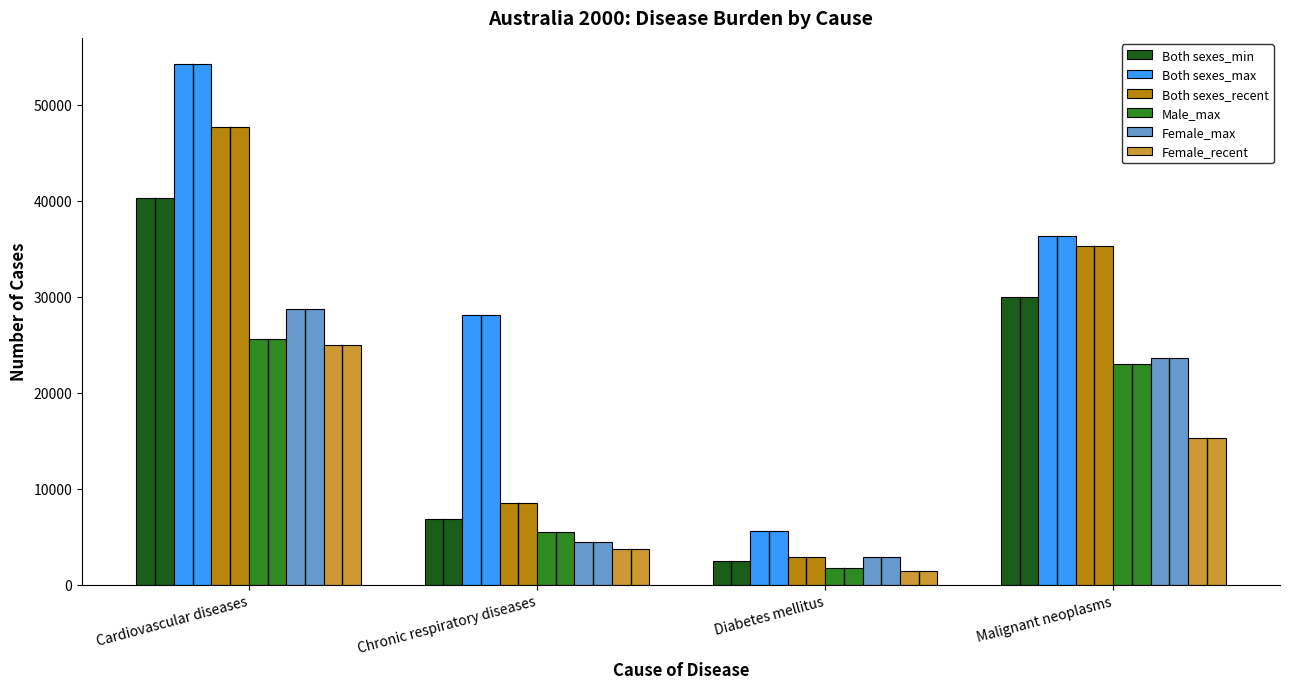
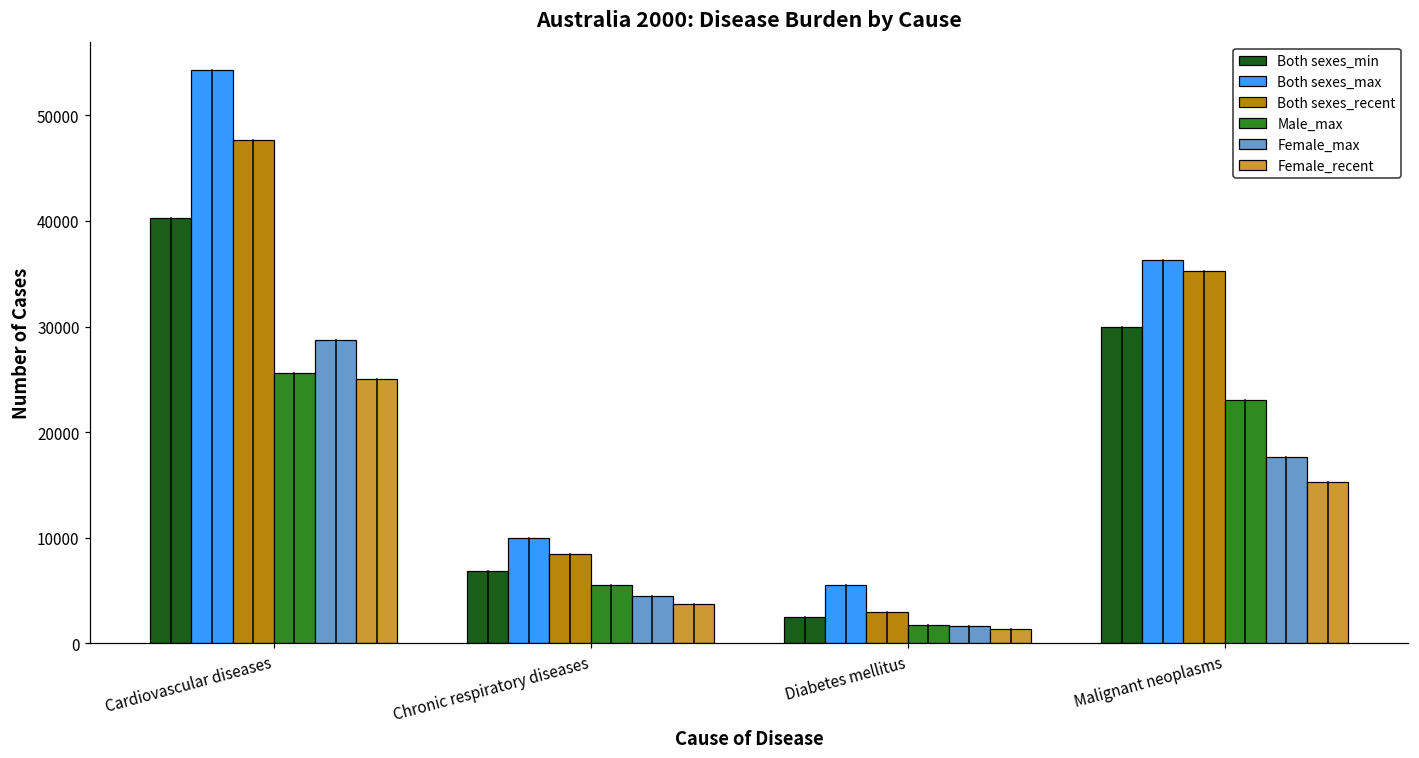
Both sexes_max, Chronic respiratory diseases: 28000 -> 10000
Female_max, Diabetes mellitus: 3000 -> 2000
Female_max, Malignant neoplasms: 24000 -> 18000
